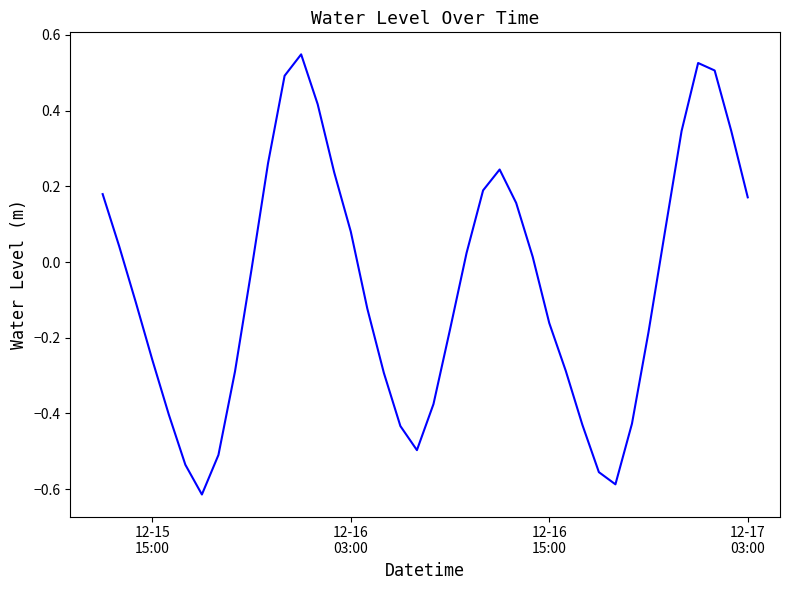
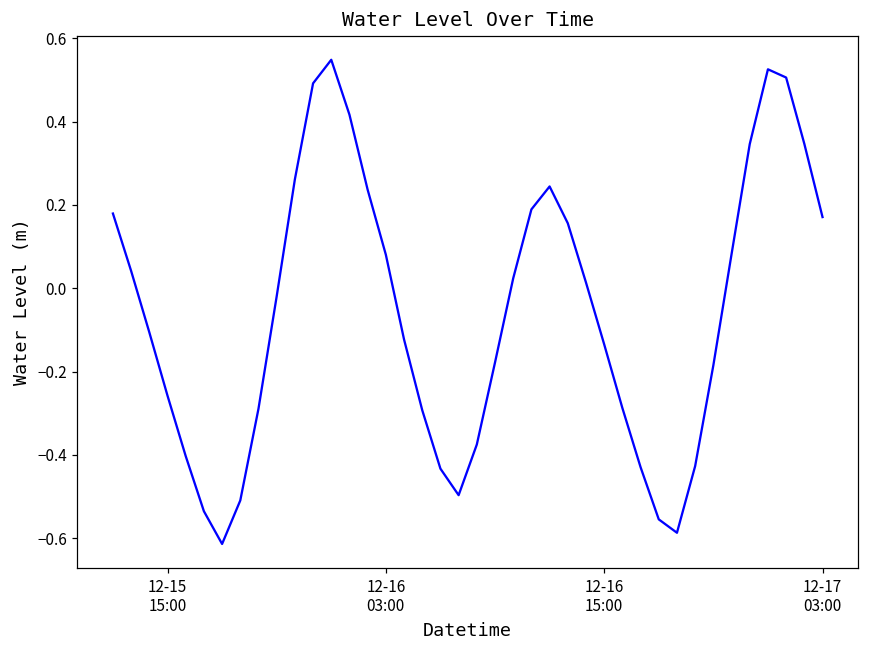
12-16 15:00: -0.16 -> -0.13
